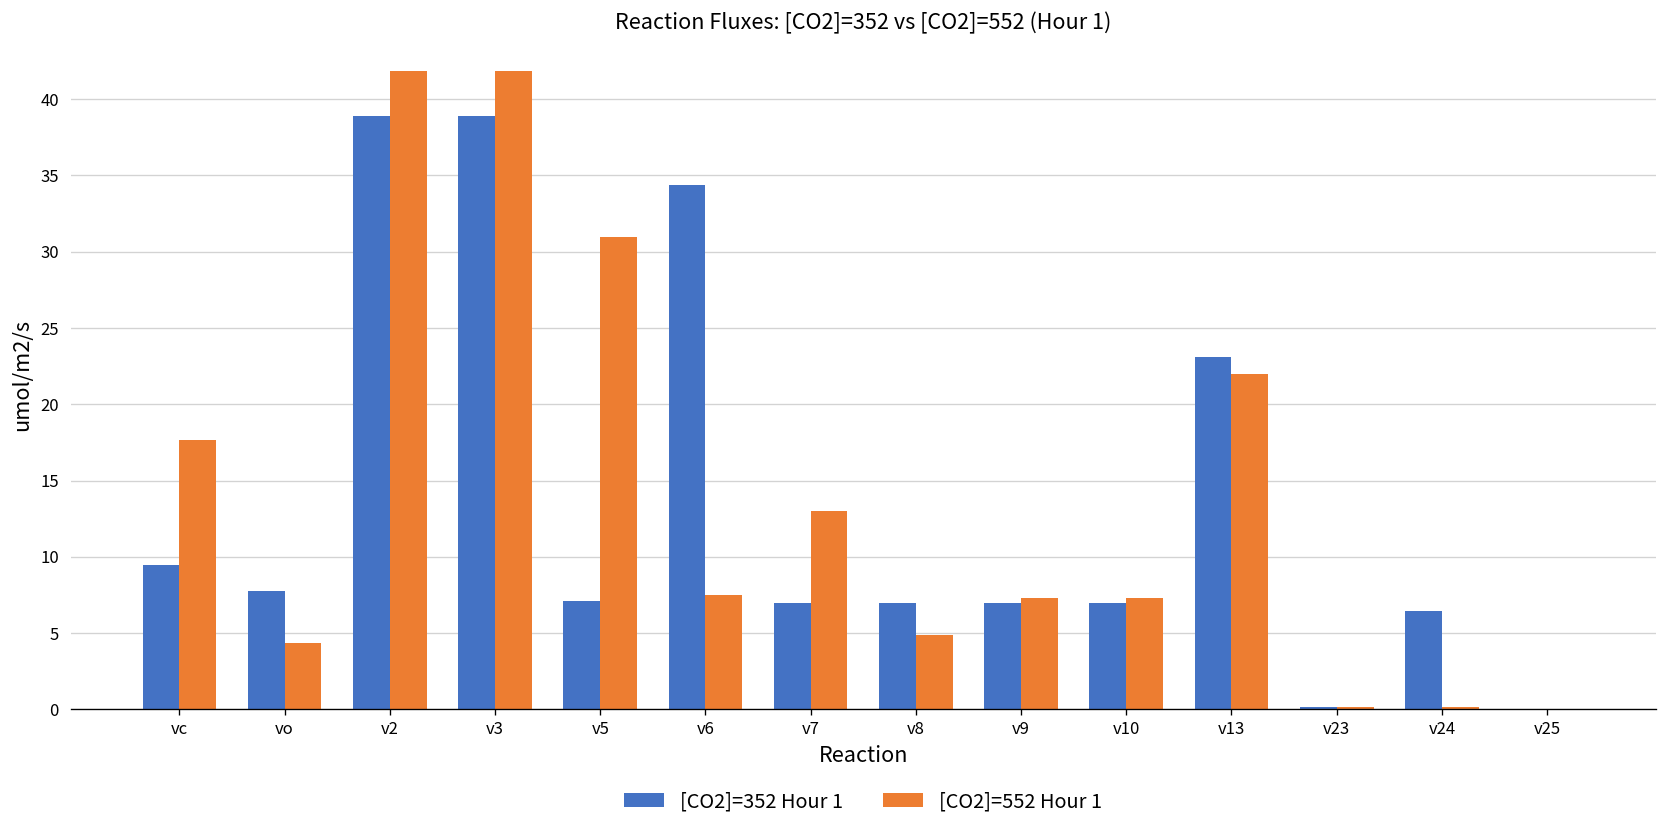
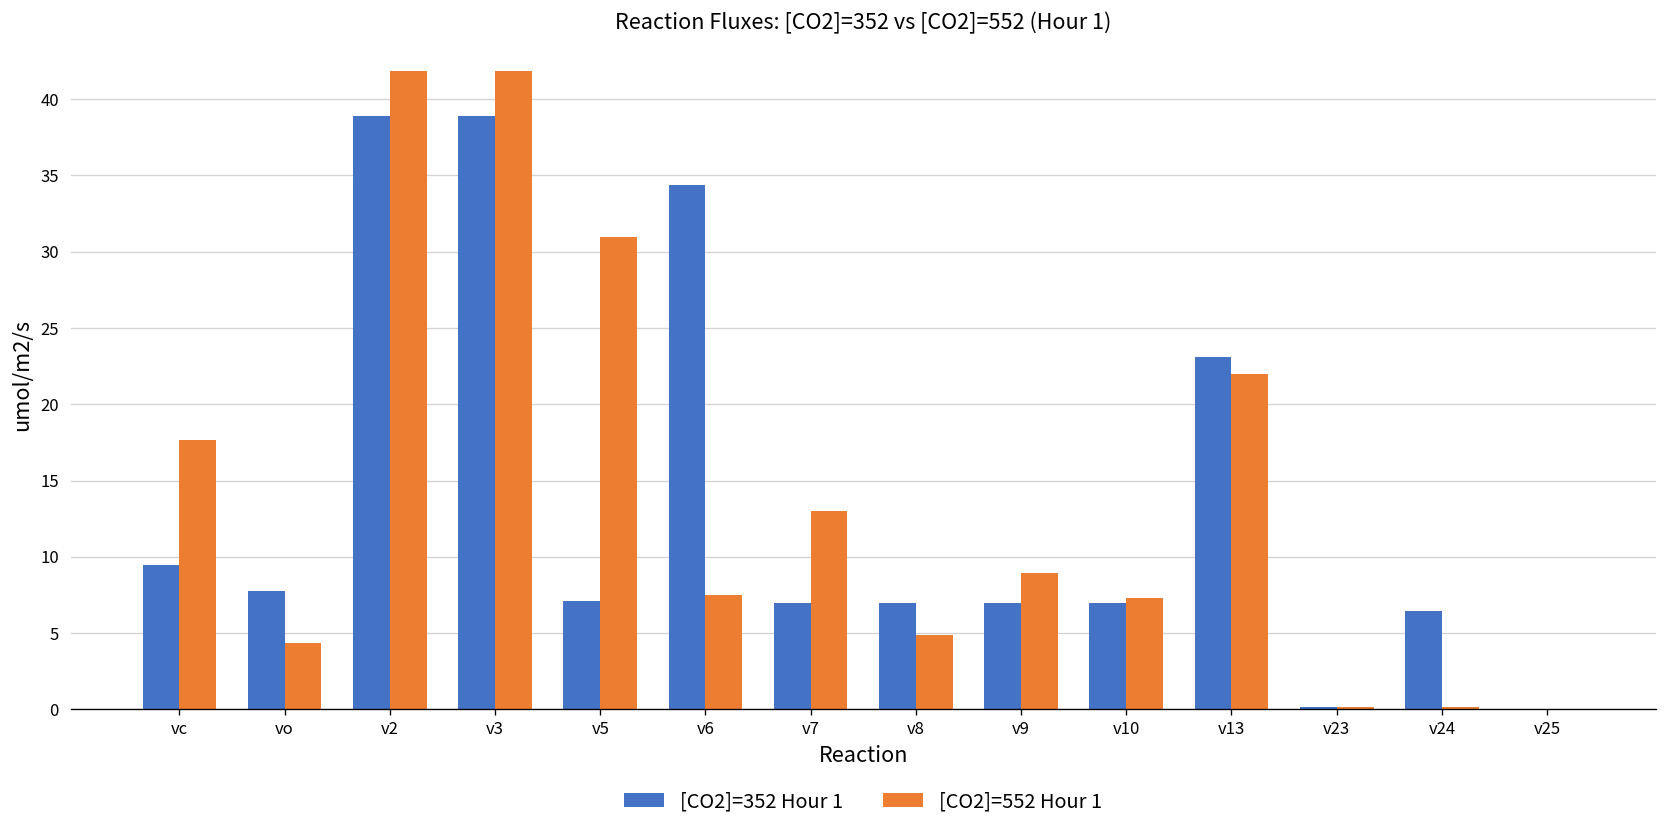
[CO2]=552 Hour 1, v9: 7.3 -> 9.0
